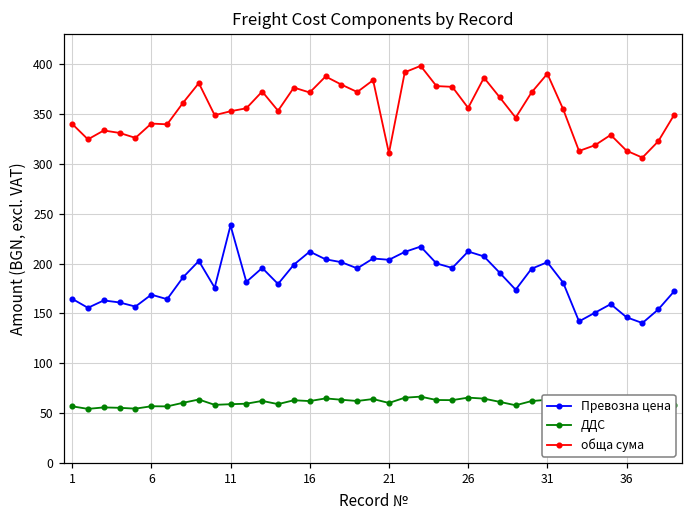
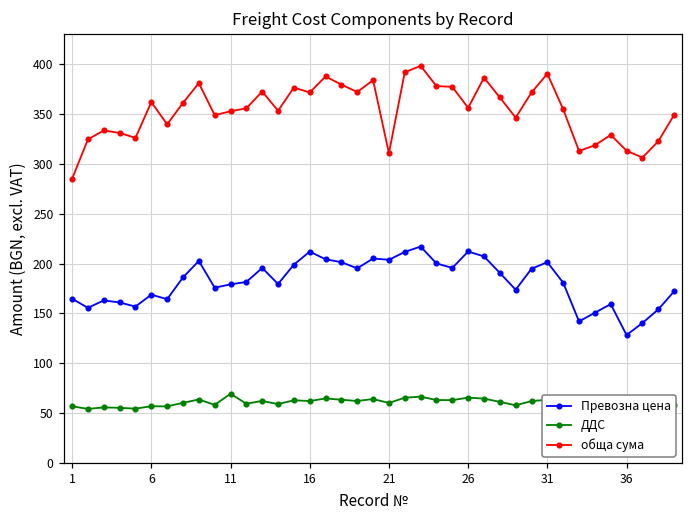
обща сума, 1: 340 -> 290
обща сума, 6: 340 -> 360
Превозна цена, 11: 240 -> 180
ДДС, 11: 60 -> 70
Превозна цена, 36: 150 -> 130
